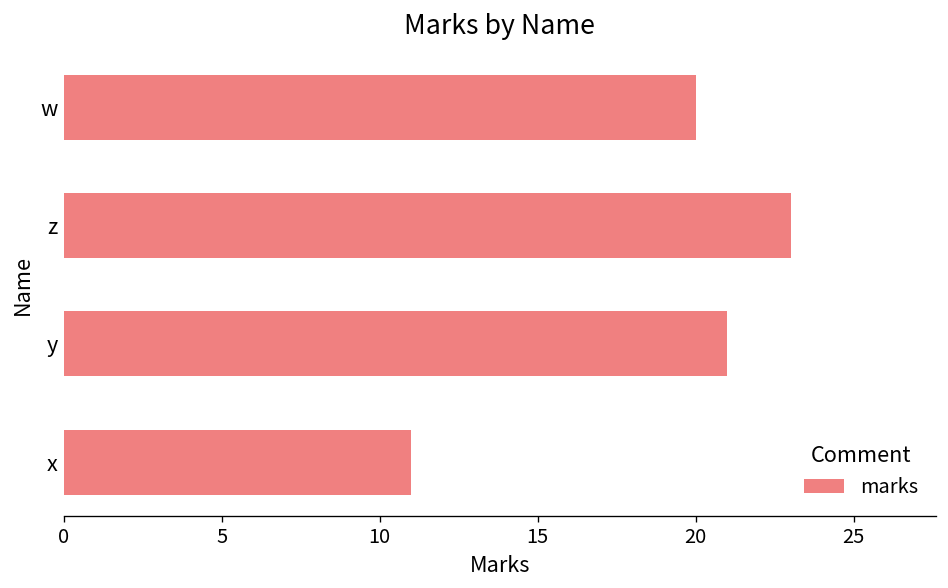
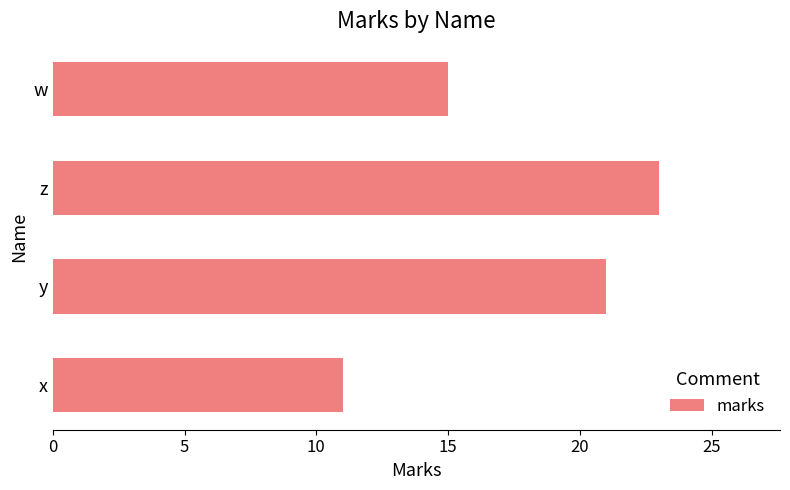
w: 20 -> 15
